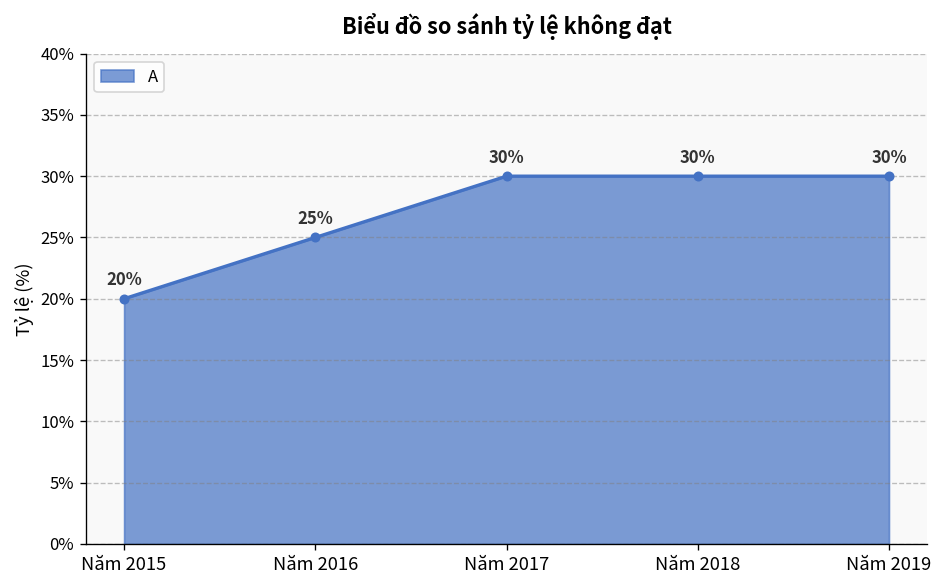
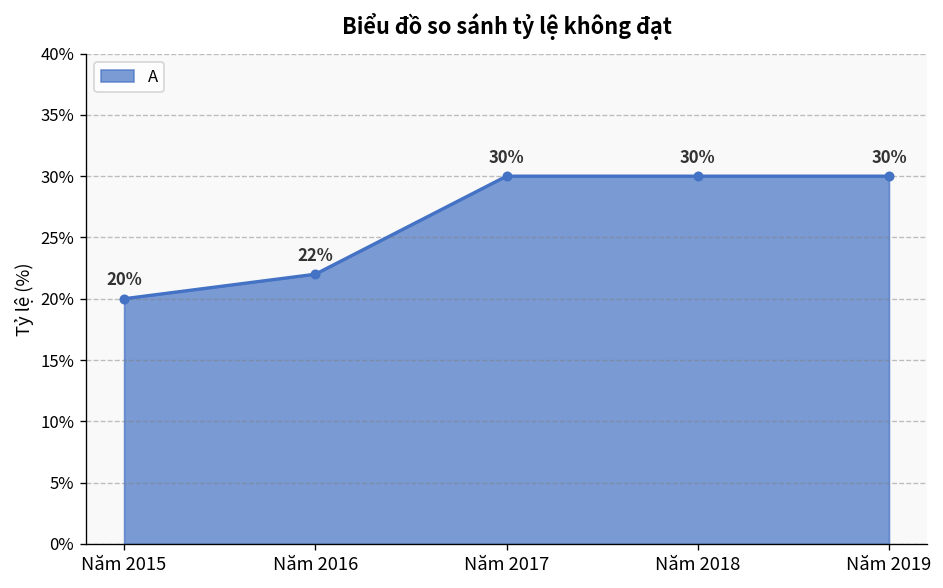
Năm 2016: 25% -> 22%
